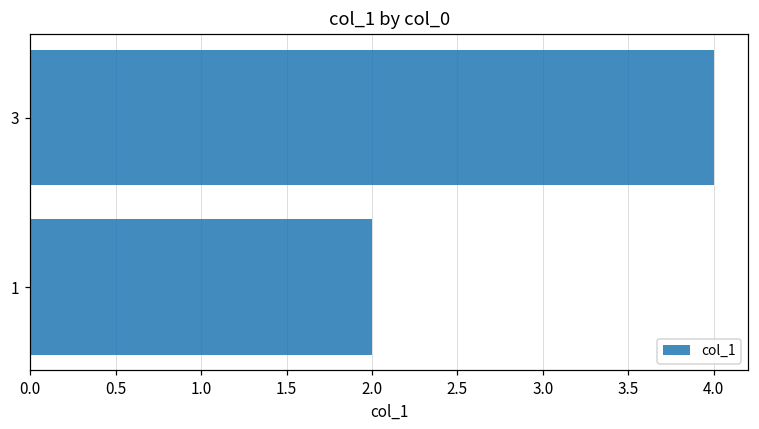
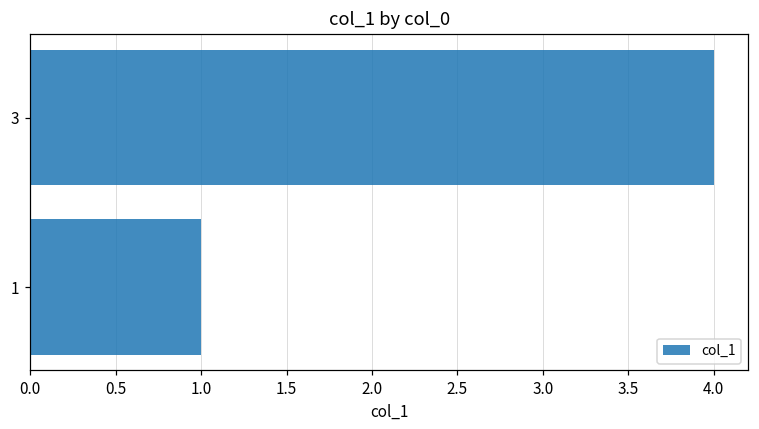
1: 2 -> 1
